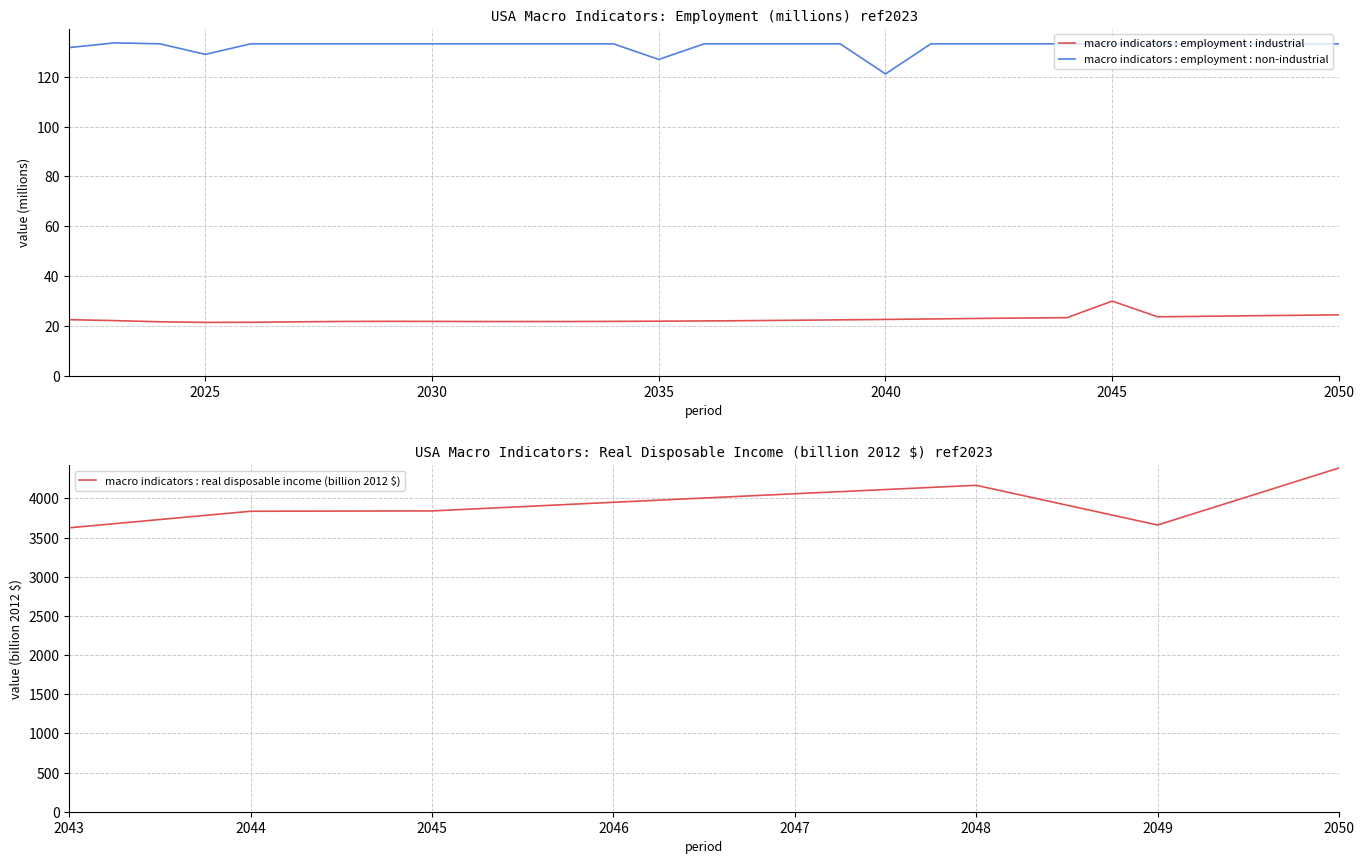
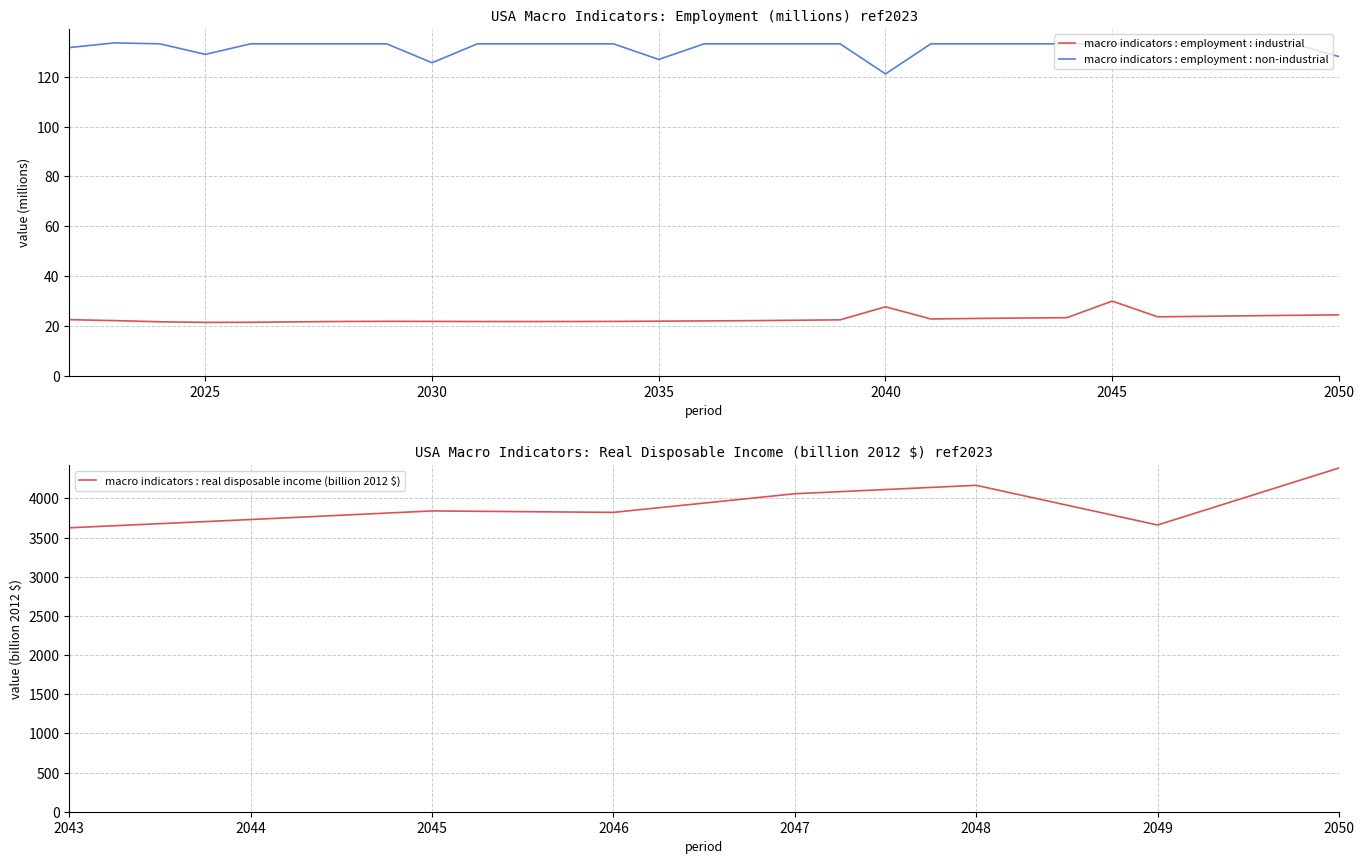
USA Macro Indicators: Employment (millions) ref2023, macro indicators : employment : non-industrial, 2030: 133 -> 126
USA Macro Indicators: Employment (millions) ref2023, macro indicators : employment : industrial, 2040: 23 -> 28
USA Macro Indicators: Employment (millions) ref2023, macro indicators : employment : non-industrial, 2050: 133 -> 128
USA Macro Indicators: Real Disposable Income (billion 2012 $) ref2023, 2044: 3800 -> 3700
USA Macro Indicators: Real Disposable Income (billion 2012 $) ref2023, 2046: 4000 -> 3800
